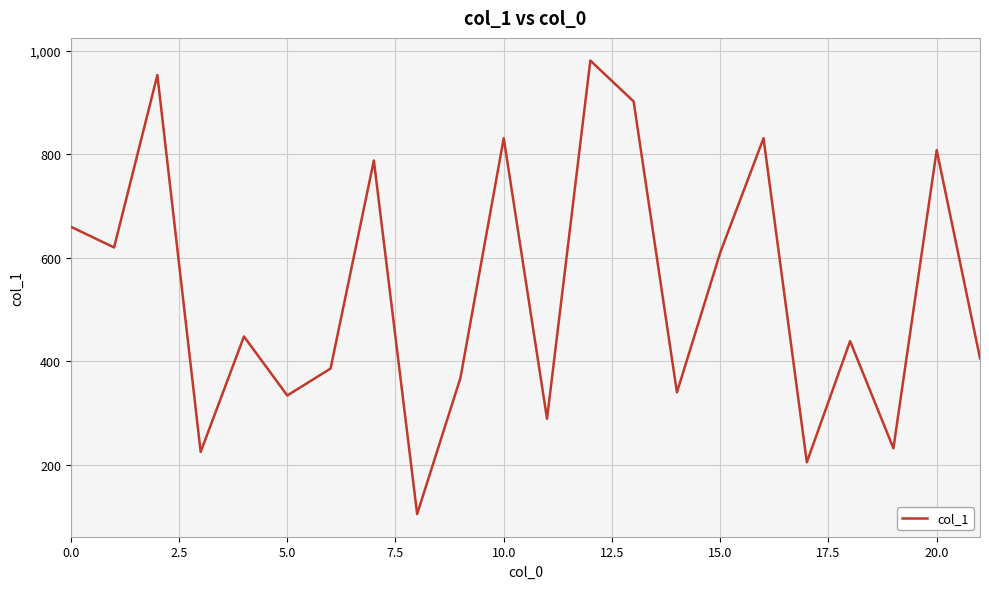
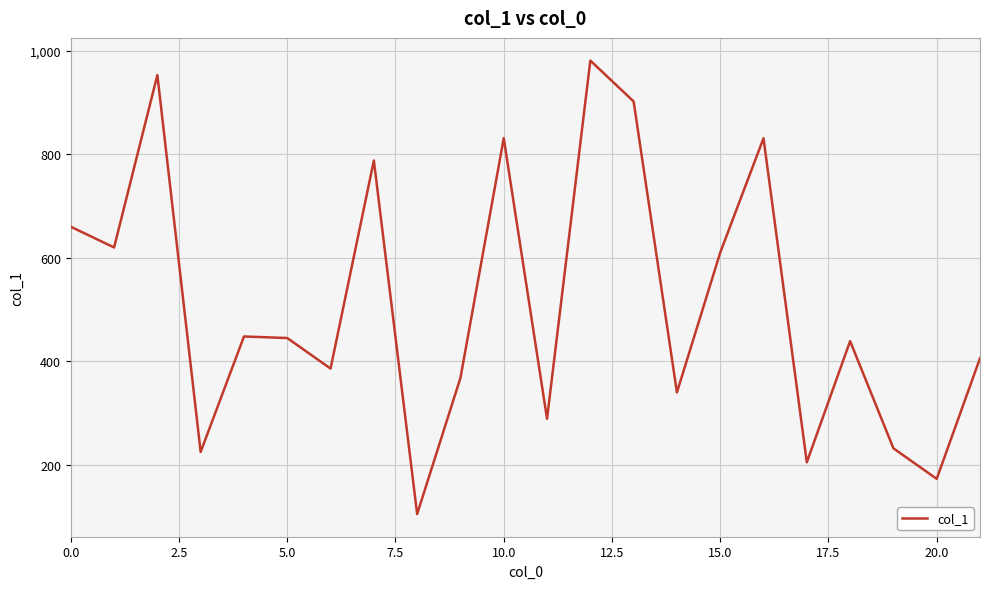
5.0: 330 -> 450
20.0: 810 -> 170
